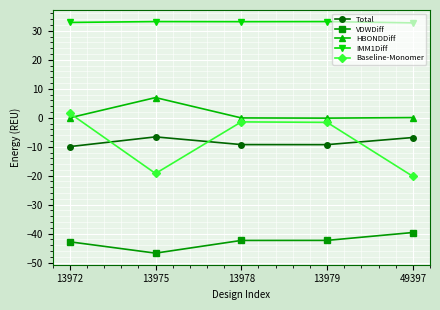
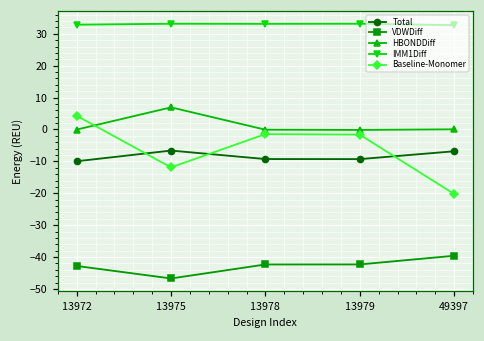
Baseline-Monomer, 13972: 2 -> 4
Baseline-Monomer, 13975: -19 -> -12
